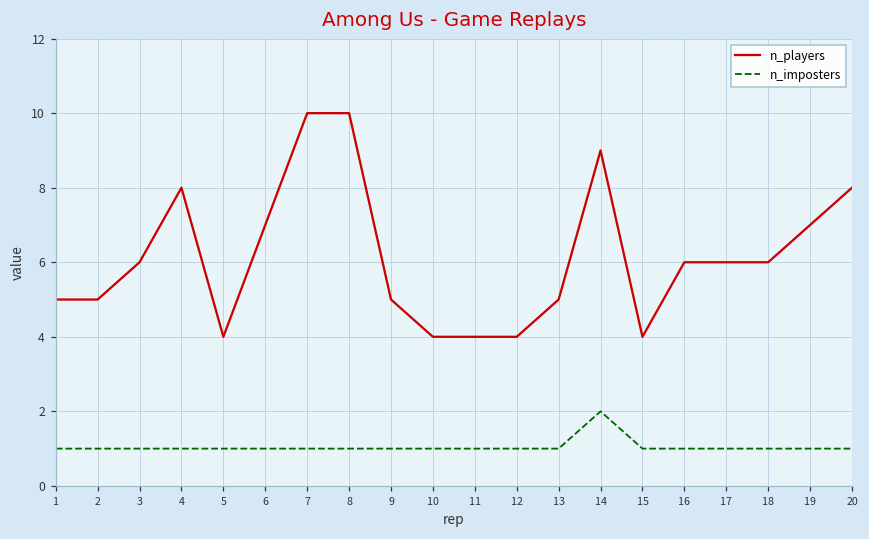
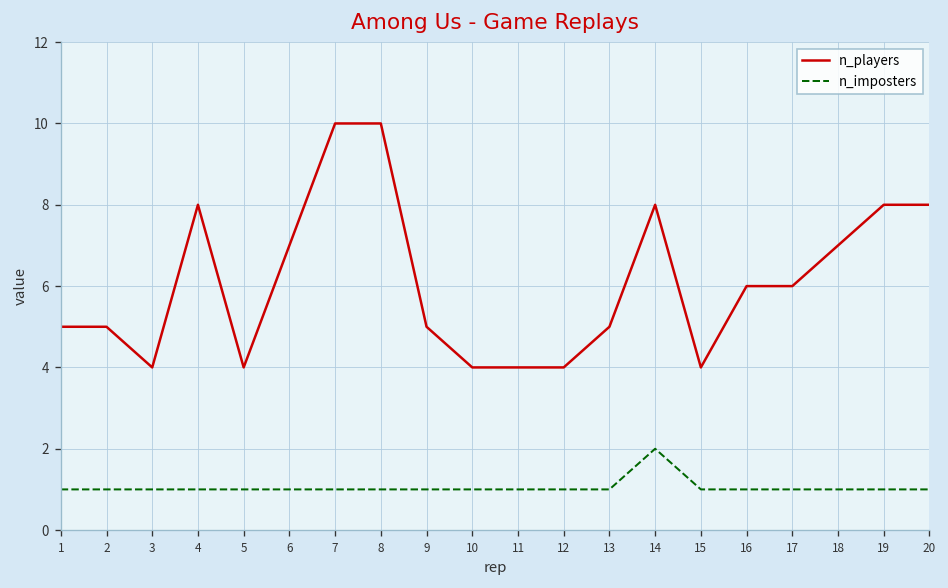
n_players, 3: 6 -> 4
n_players, 14: 9 -> 8
n_players, 18: 6 -> 7
n_players, 19: 7 -> 8
